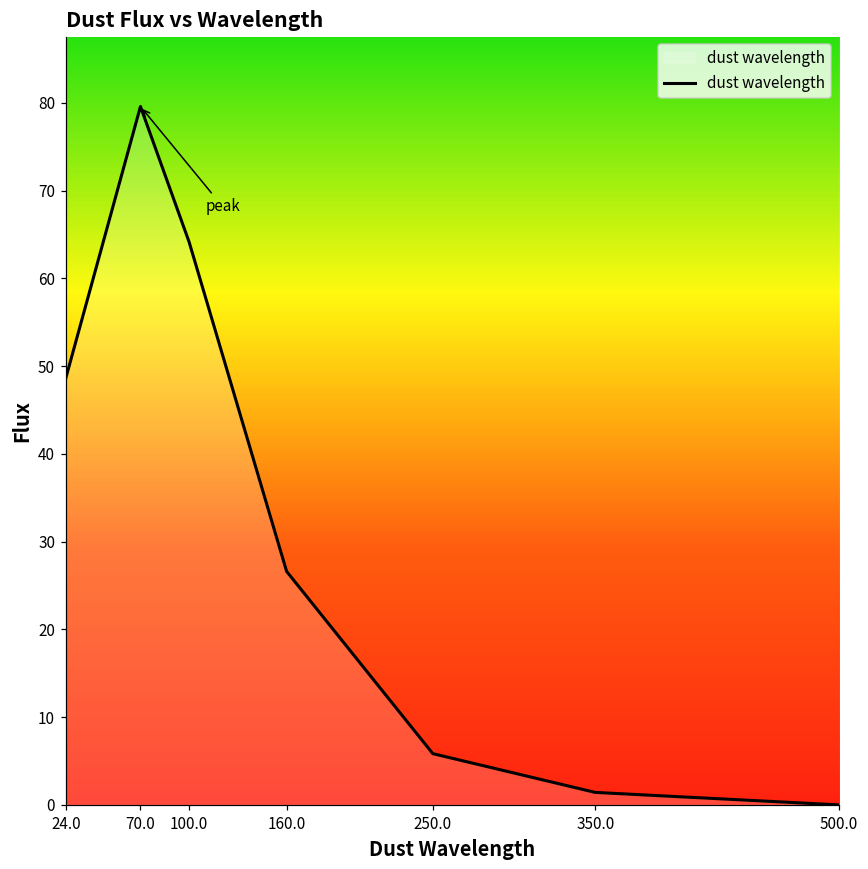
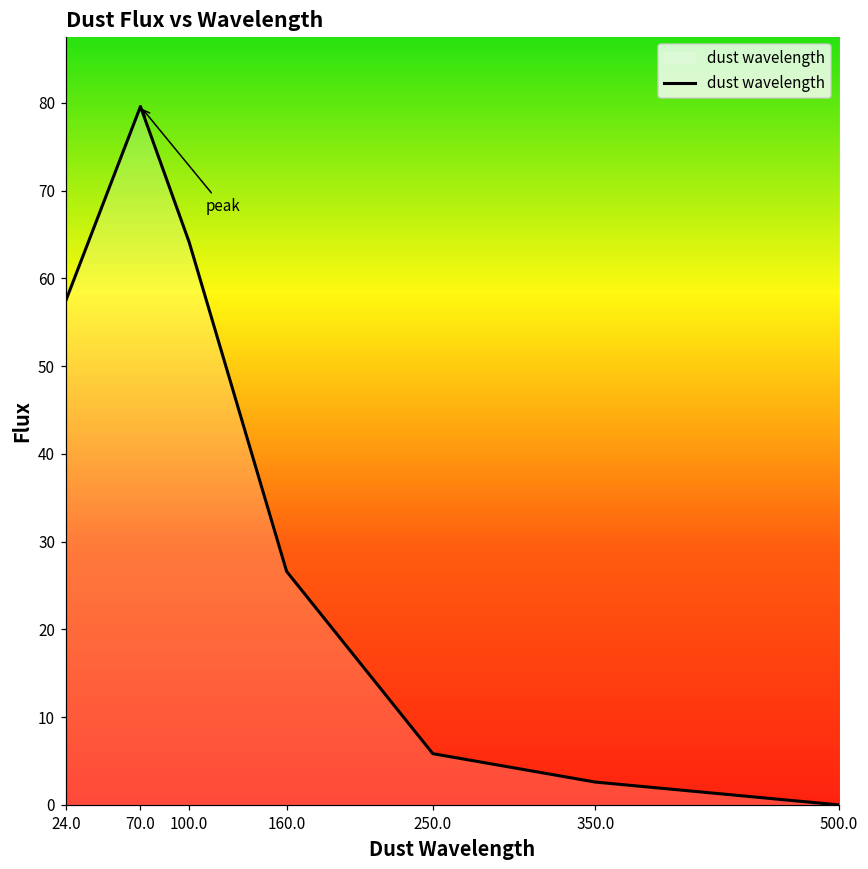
24.0: 49 -> 57
350.0: 1 -> 3
